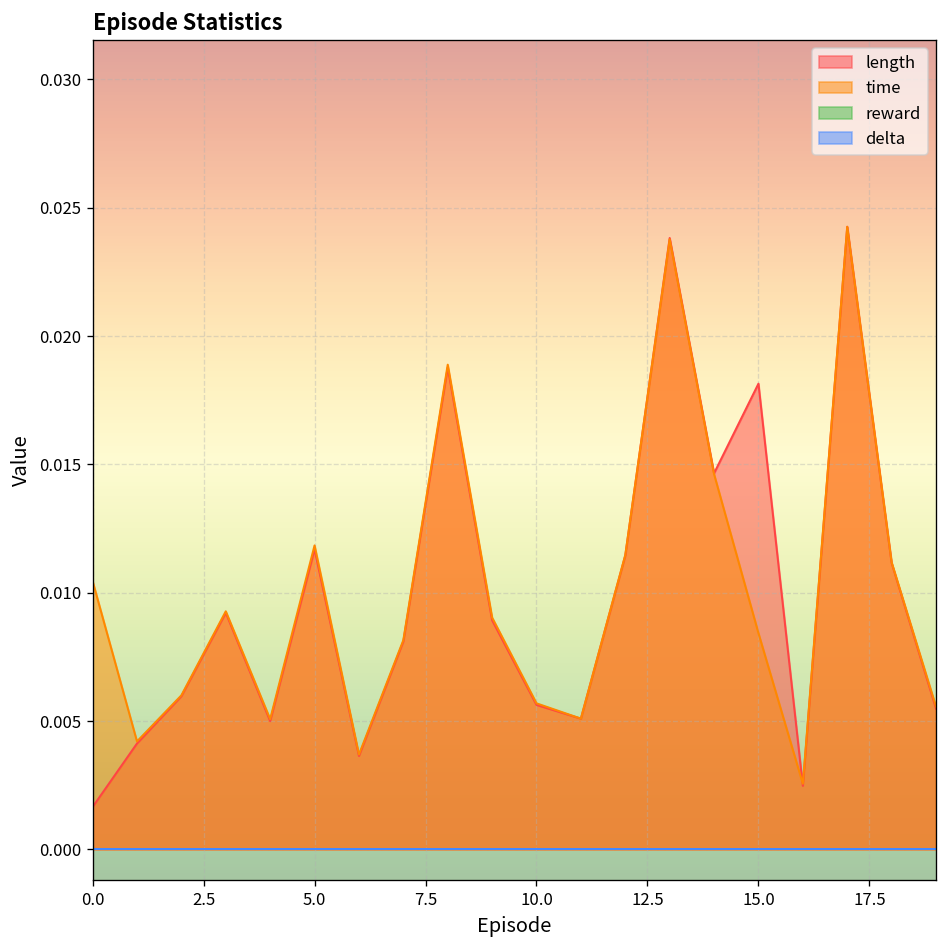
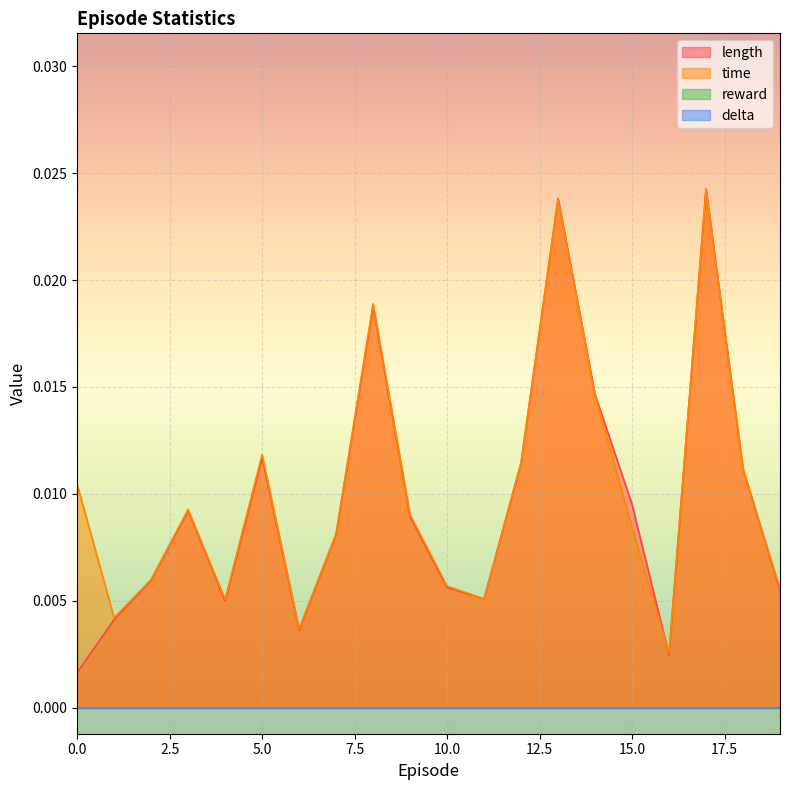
length, 15.0: 0.0181 -> 0.0095
